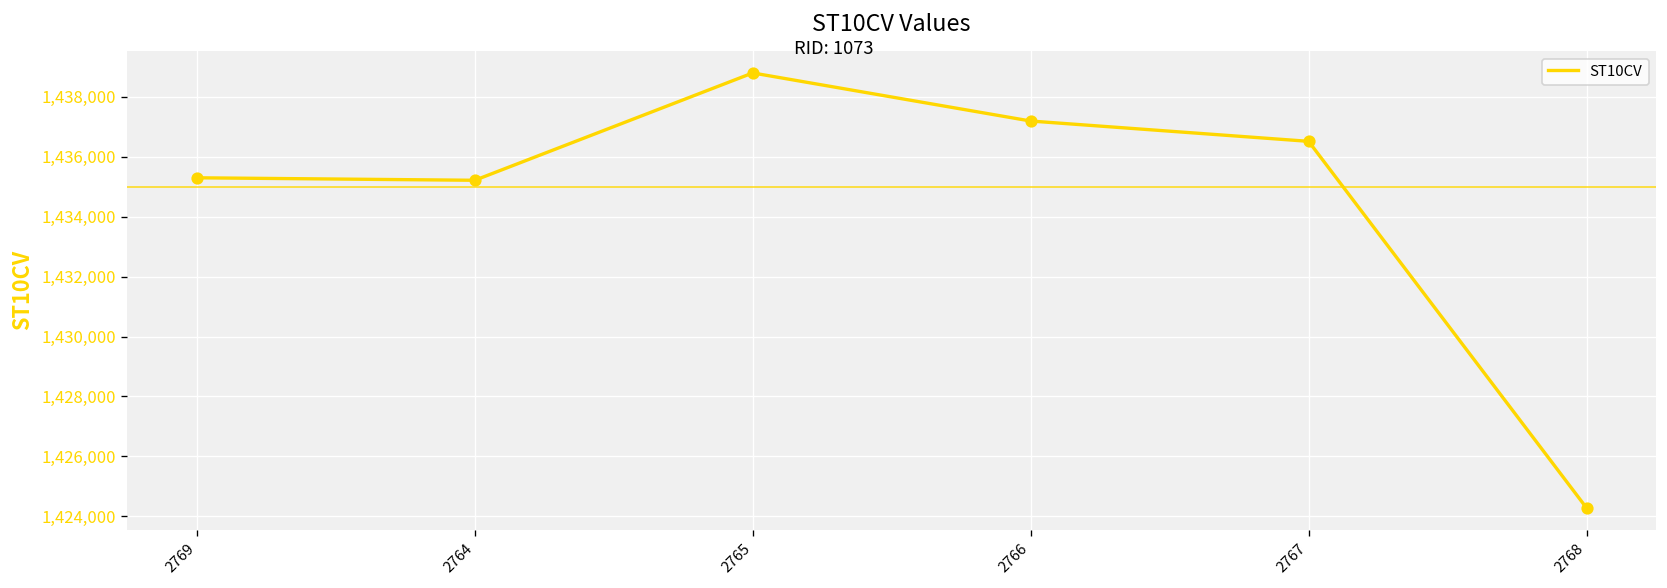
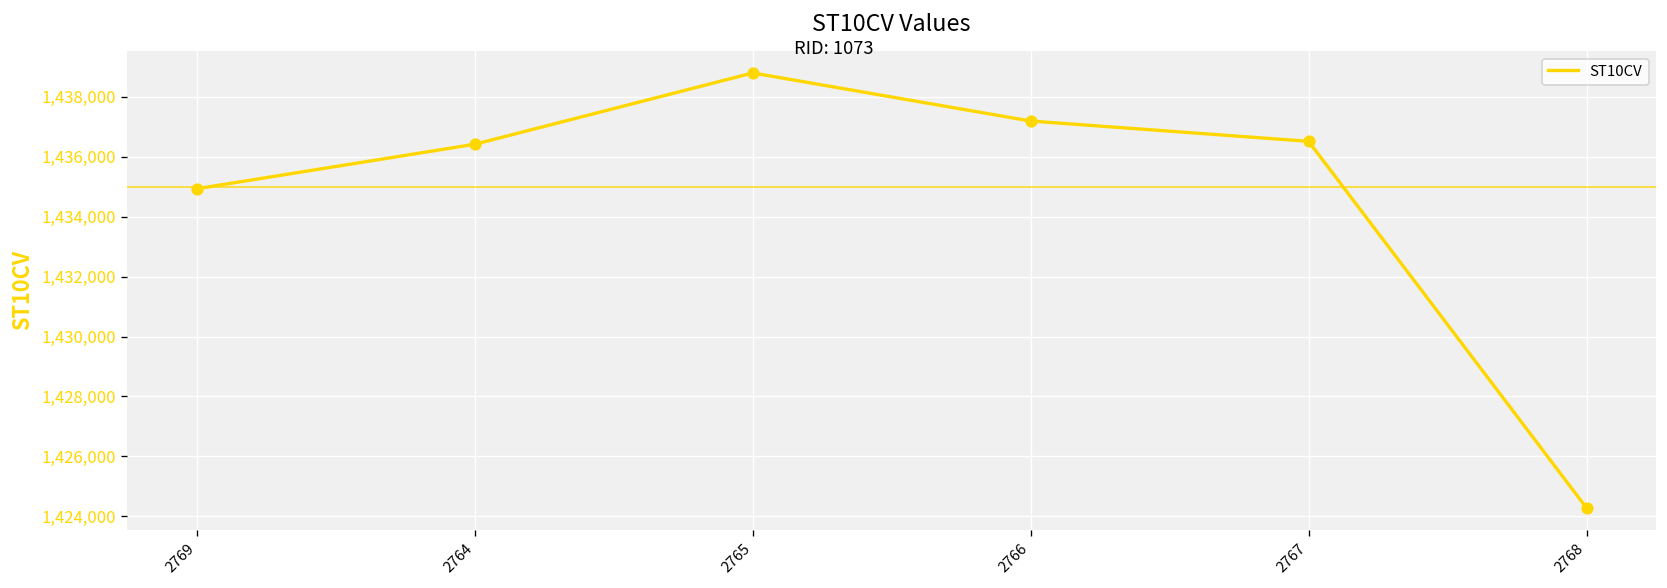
2769: 1,435,300 -> 1,434,900
2764: 1,435,200 -> 1,436,400
